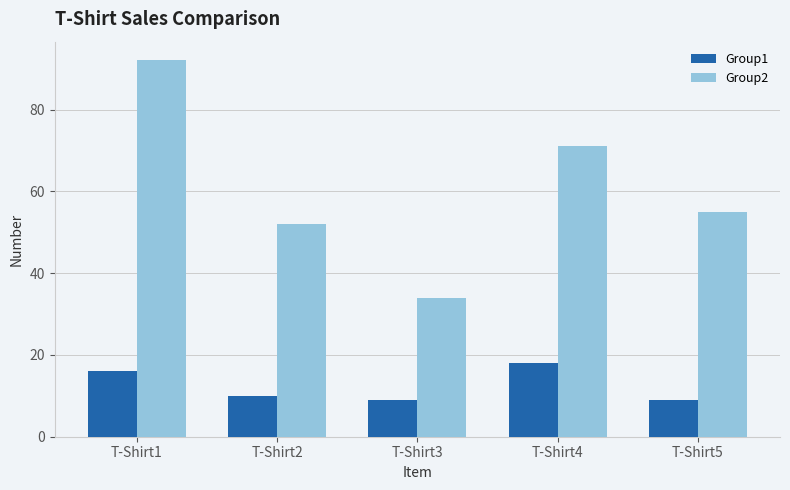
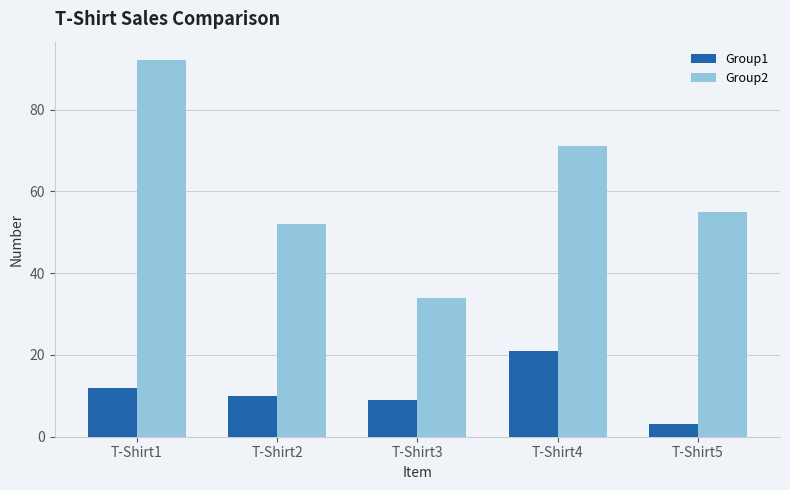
Group1, T-Shirt1: 16 -> 12
Group1, T-Shirt4: 18 -> 21
Group1, T-Shirt5: 9 -> 3
